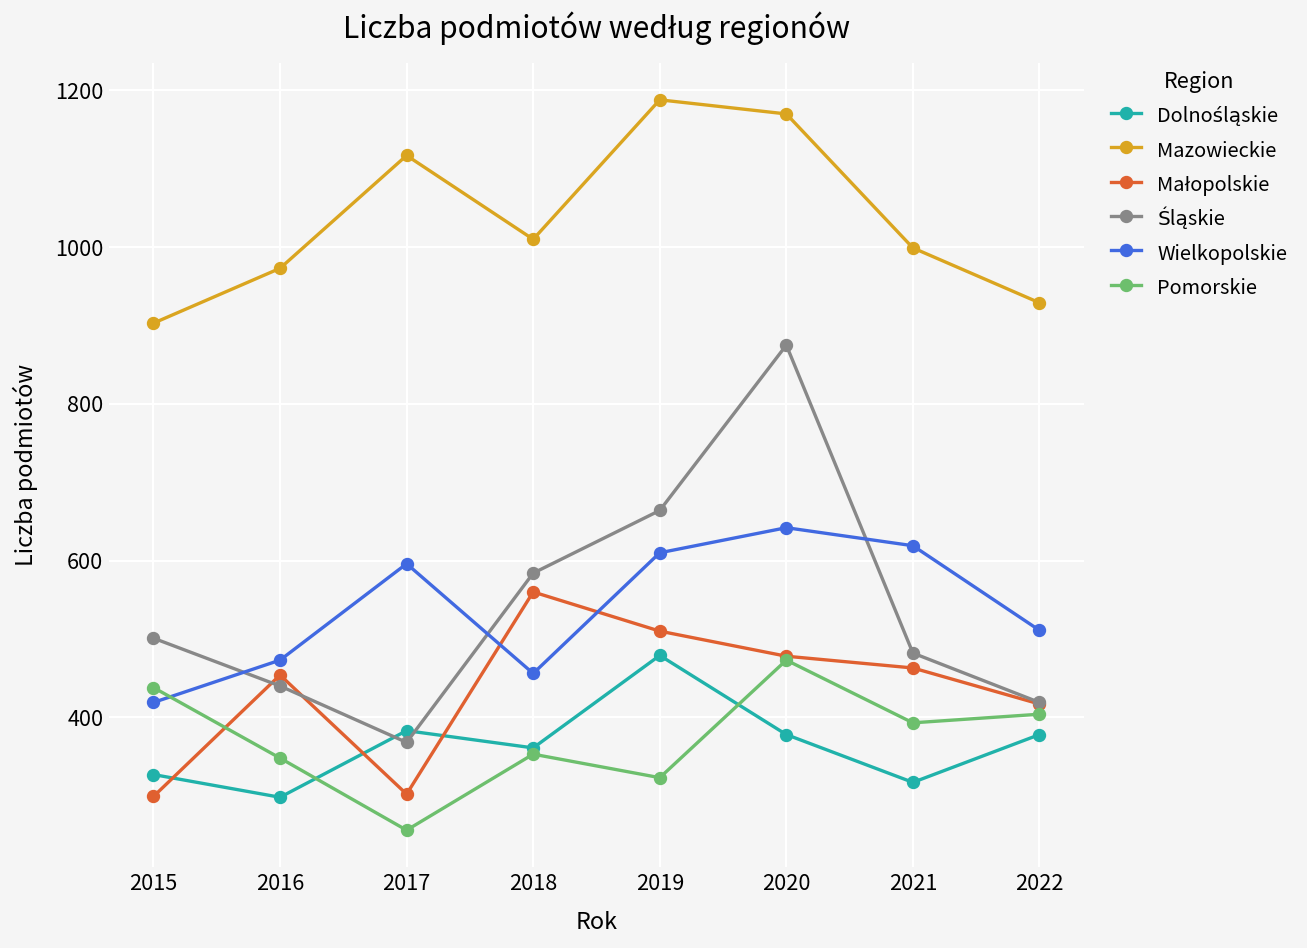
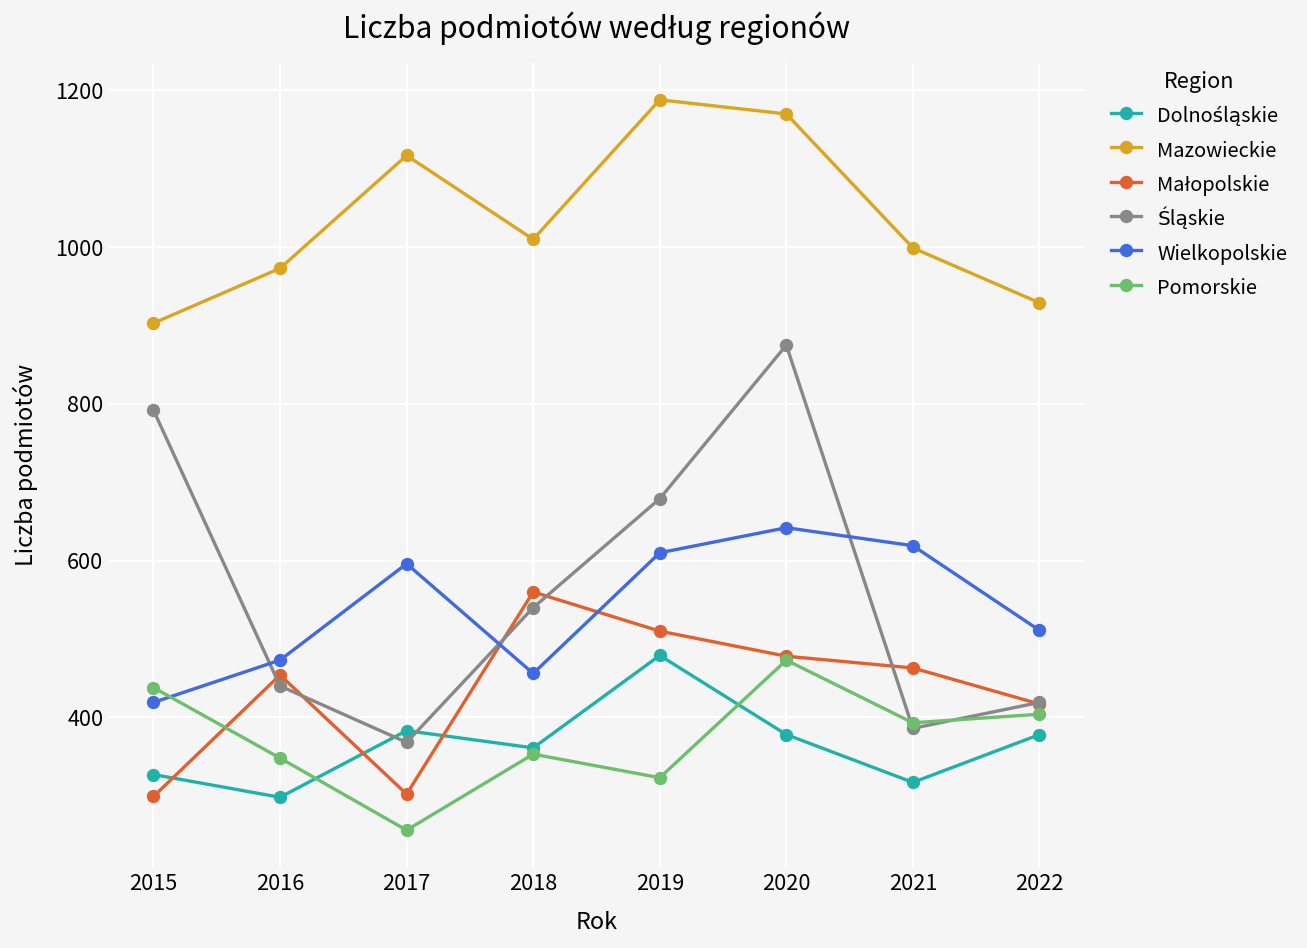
Śląskie, 2015: 500 -> 790
Śląskie, 2018: 580 -> 540
Śląskie, 2019: 660 -> 680
Śląskie, 2021: 480 -> 390
